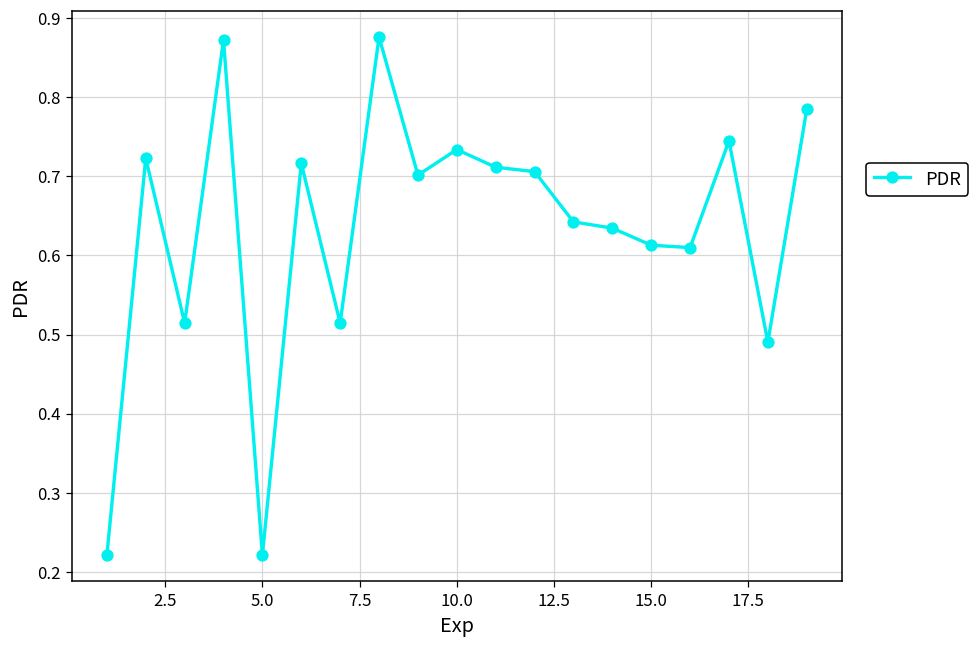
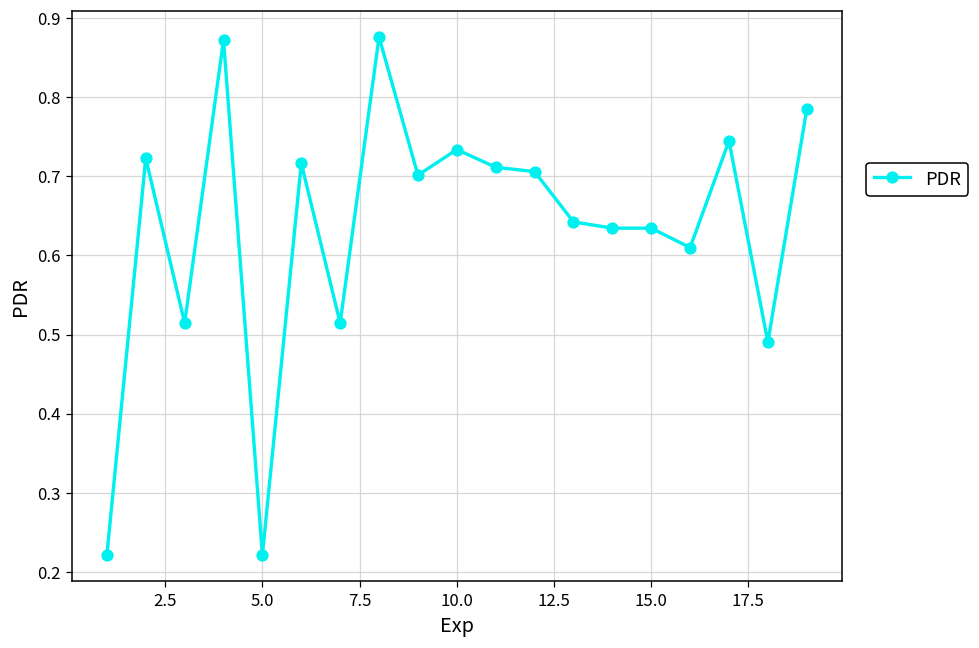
15.0: 0.61 -> 0.63
